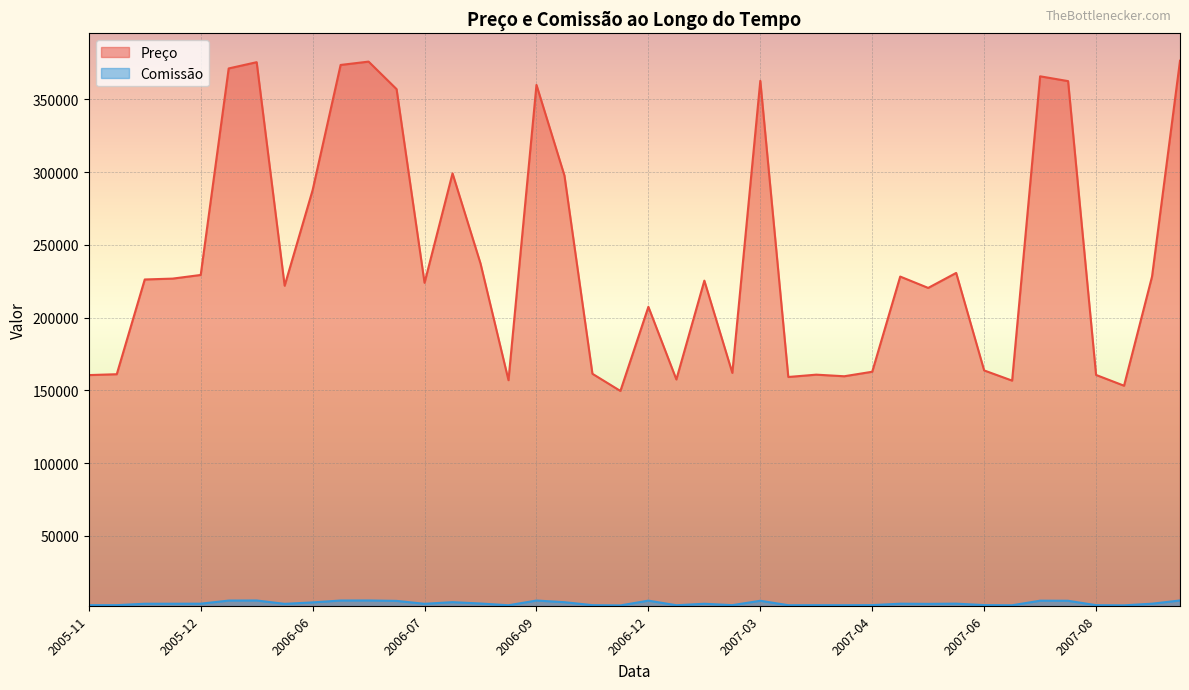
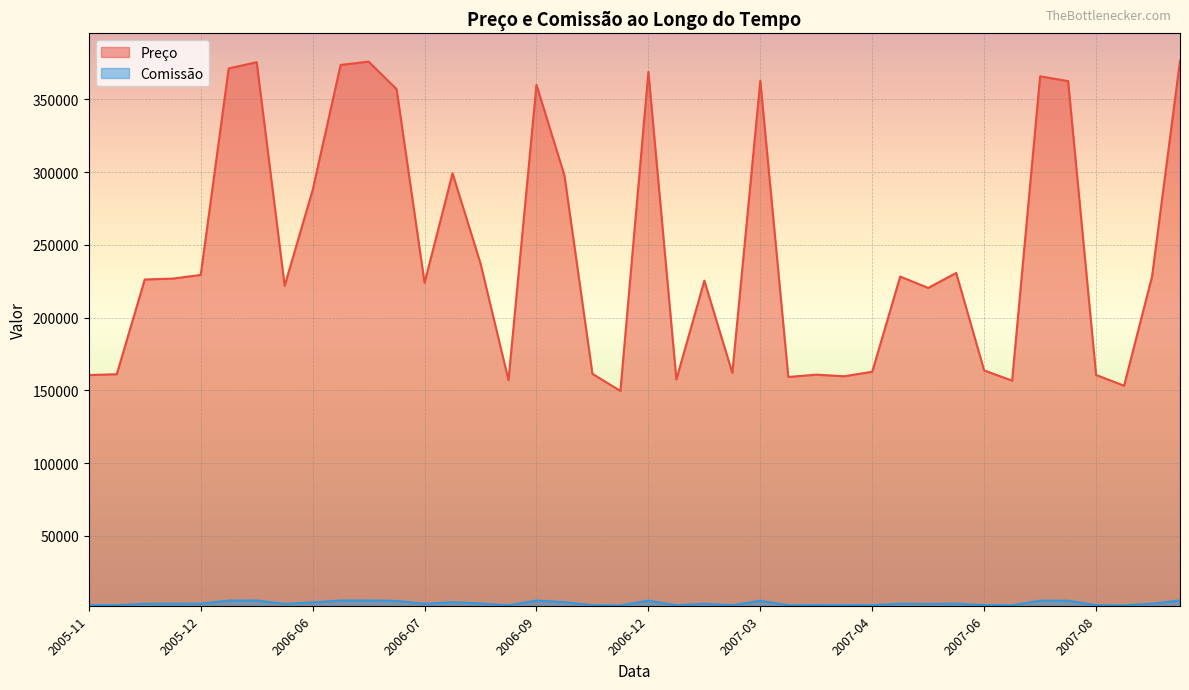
Preço, 2006-12: 207000 -> 369000
